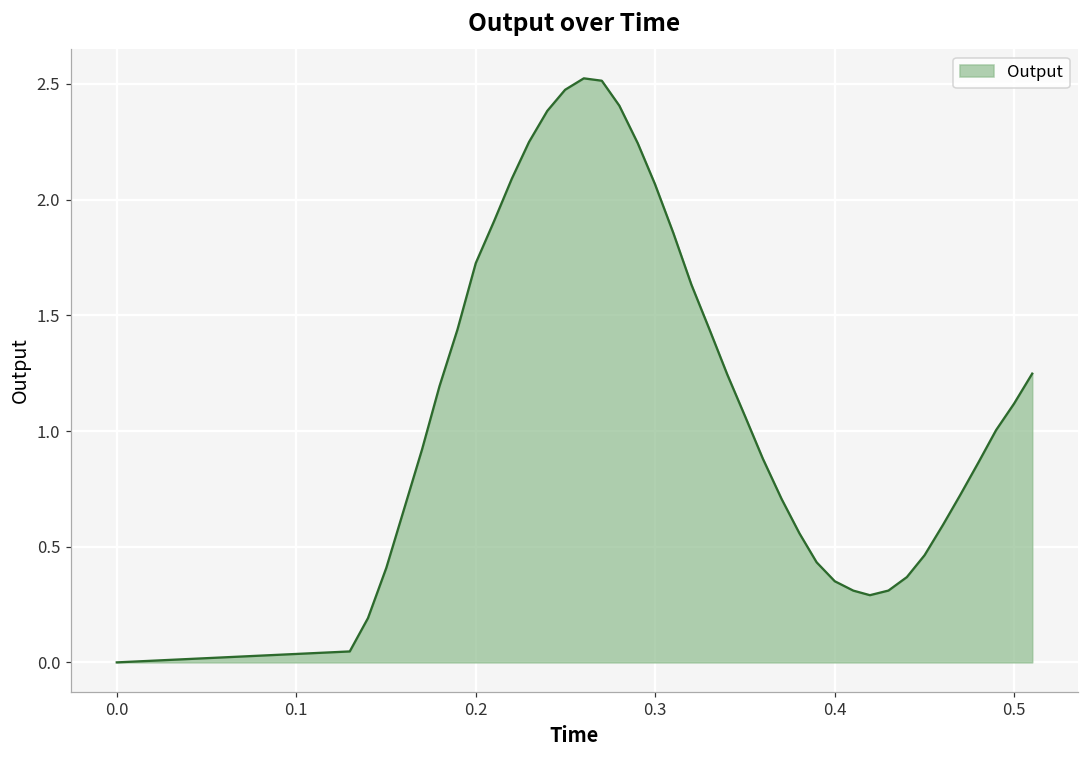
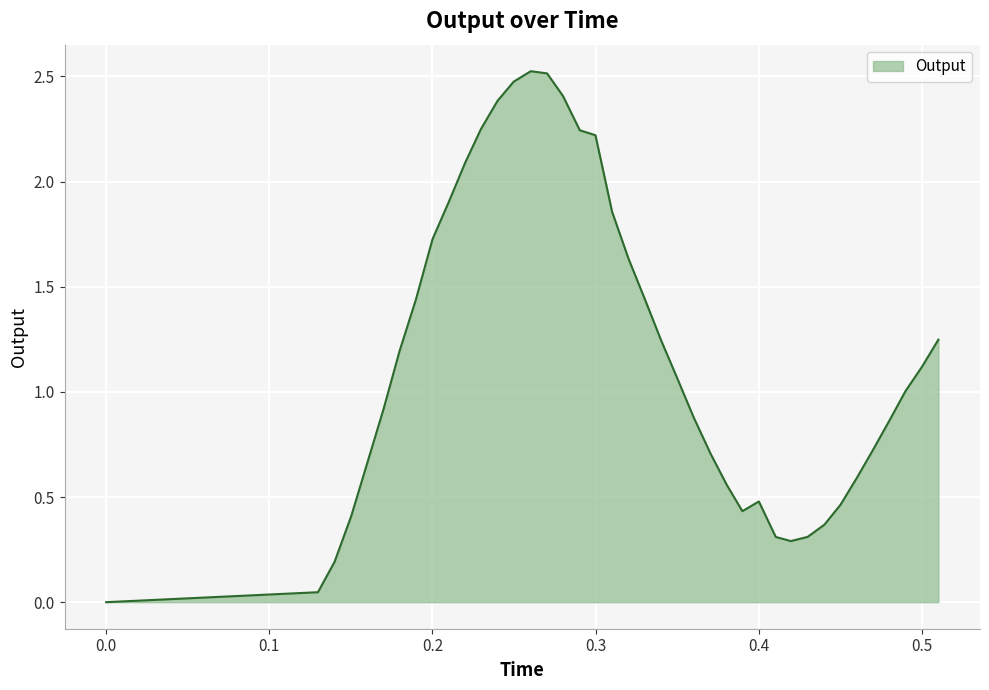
0.3: 2.07 -> 2.22
0.4: 0.35 -> 0.48
